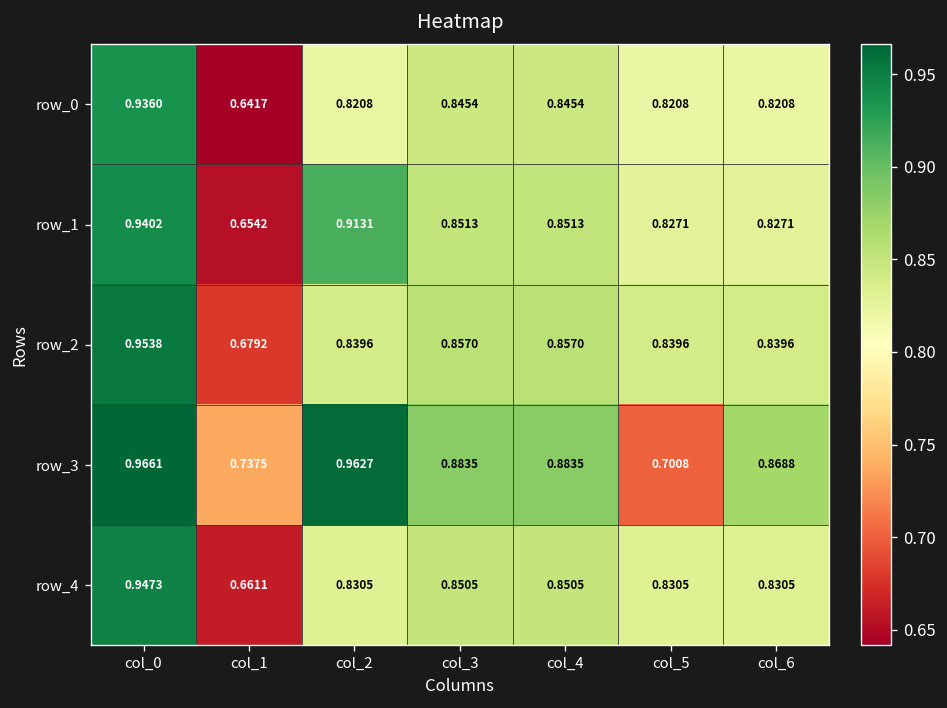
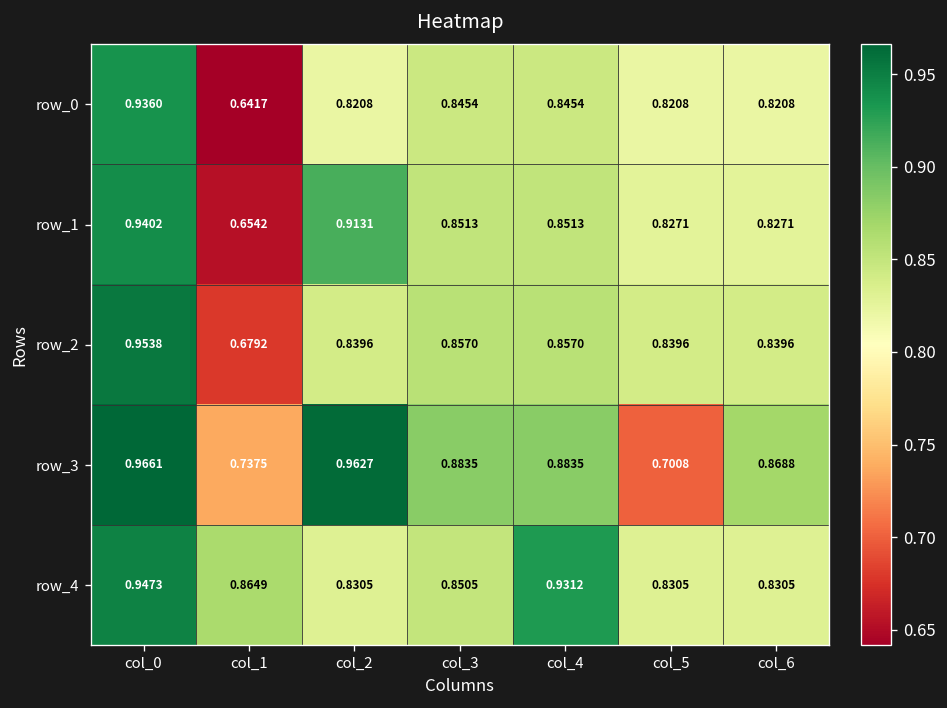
row_4, col_1: 0.6611 -> 0.8649
row_4, col_4: 0.8505 -> 0.9312
